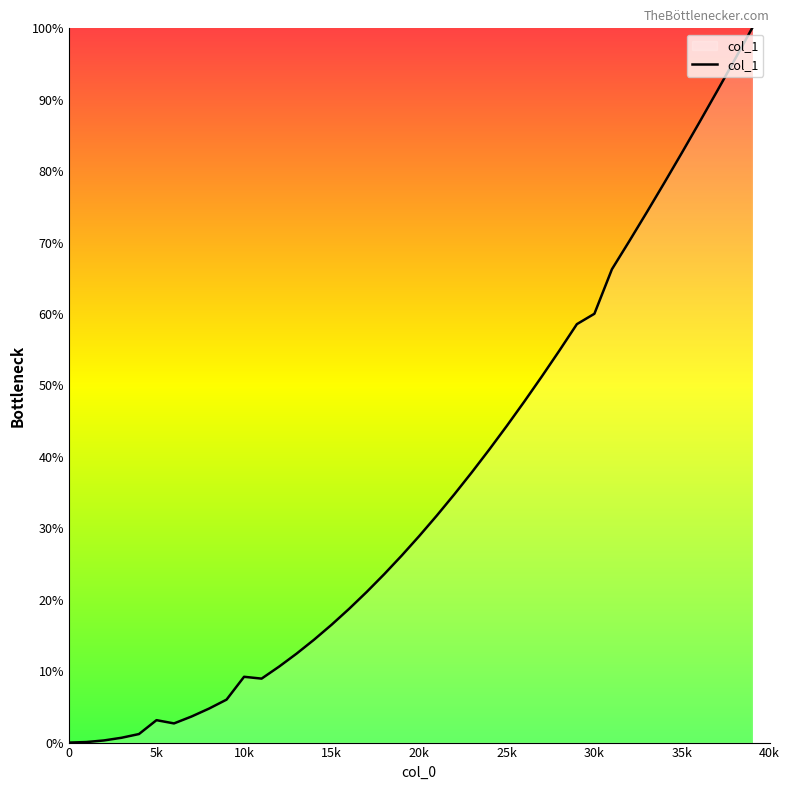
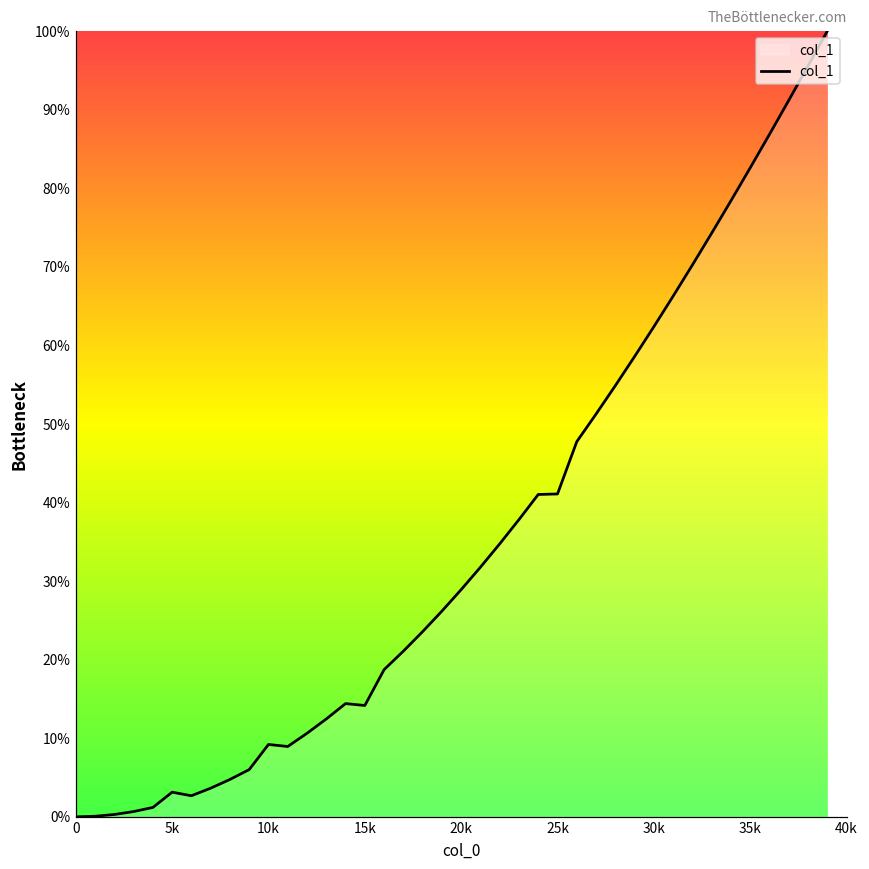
15k: 17% -> 14%
25k: 44% -> 41%
30k: 60% -> 62%
